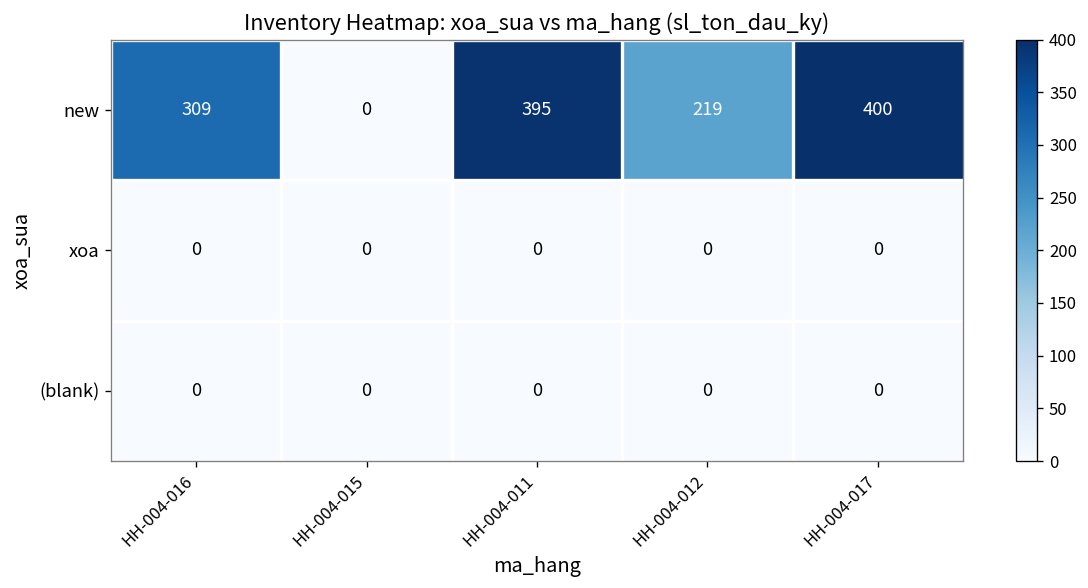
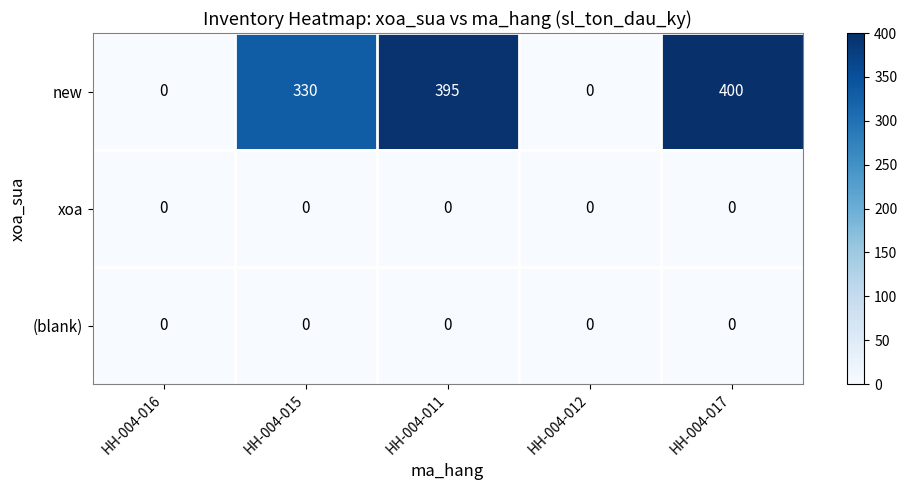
new, HH-004-016: 309 -> 0
new, HH-004-015: 0 -> 330
new, HH-004-012: 219 -> 0
